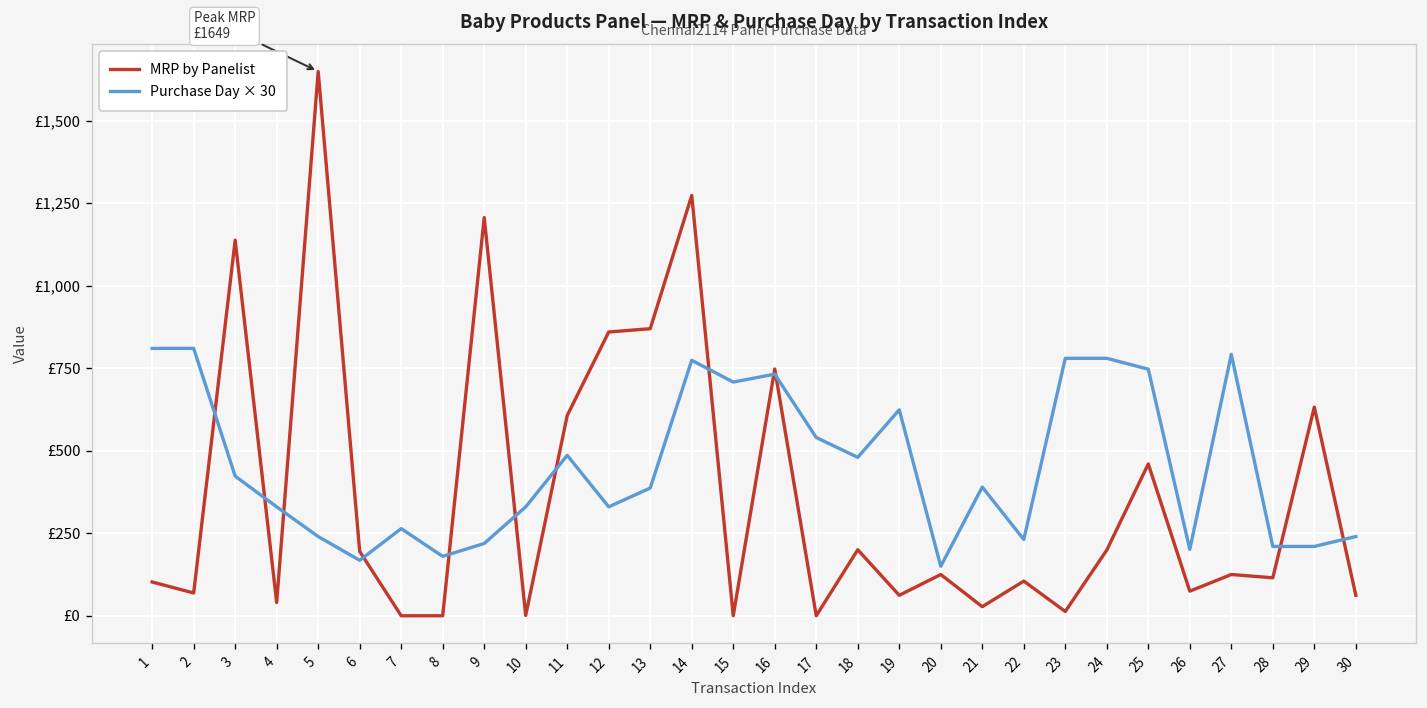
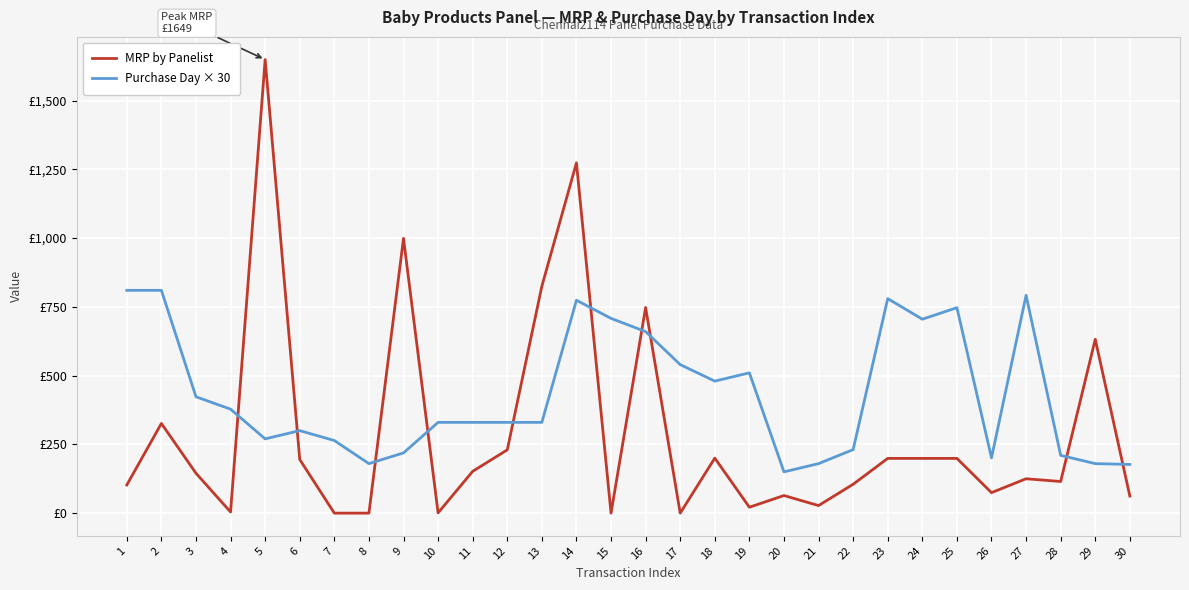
MRP by Panelist, 2: £70 -> £330
MRP by Panelist, 3: £1,140 -> £150
MRP by Panelist, 4: £40 -> £0
Purchase Day × 30, 4: £330 -> £380
Purchase Day × 30, 5: £240 -> £270
Purchase Day × 30, 6: £170 -> £300
MRP by Panelist, 9: £1,210 -> £1,000
MRP by Panelist, 11: £610 -> £150
Purchase Day × 30, 11: £490 -> £330
MRP by Panelist, 12: £860 -> £230
MRP by Panelist, 13: £870 -> £830
Purchase Day × 30, 13: £390 -> £330
Purchase Day × 30, 16: £730 -> £660
MRP by Panelist, 19: £60 -> £20
Purchase Day × 30, 19: £620 -> £510
MRP by Panelist, 20: £130 -> £60
Purchase Day × 30, 21: £390 -> £180
MRP by Panelist, 23: £10 -> £200
Purchase Day × 30, 24: £780 -> £710
MRP by Panelist, 25: £460 -> £200
Purchase Day × 30, 29: £210 -> £180
Purchase Day × 30, 30: £240 -> £180
